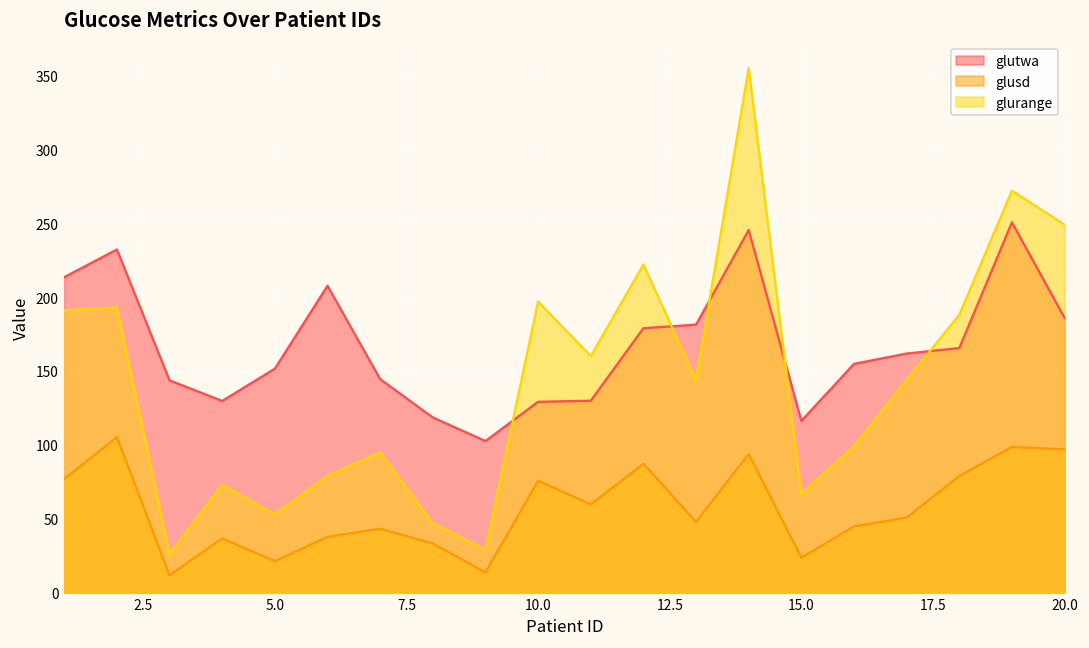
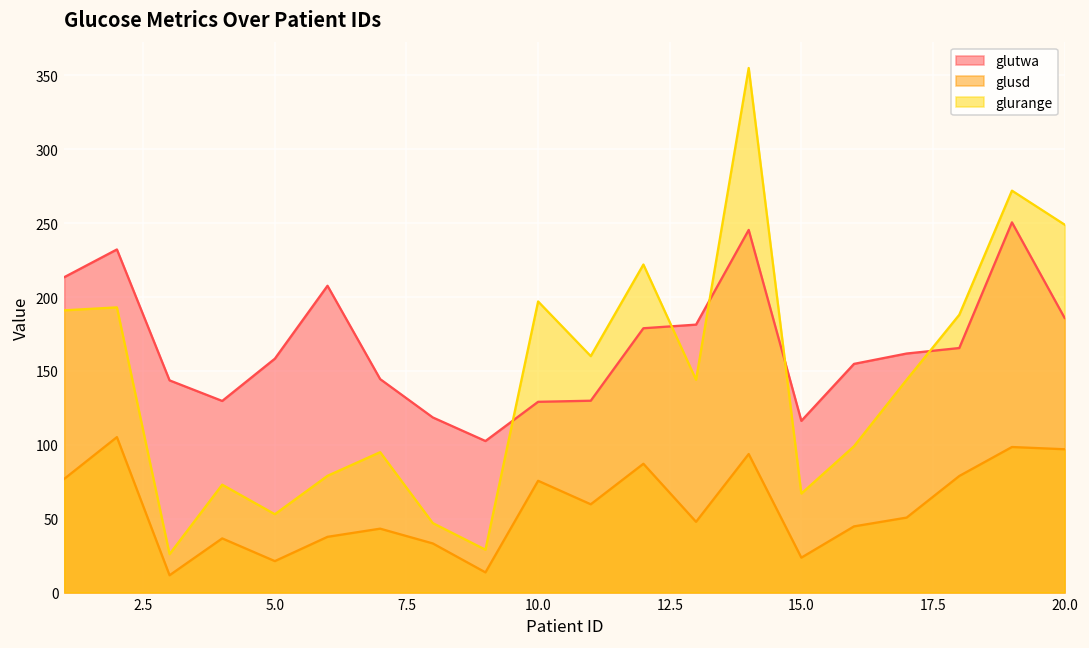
glutwa, 5.0: 152 -> 158
